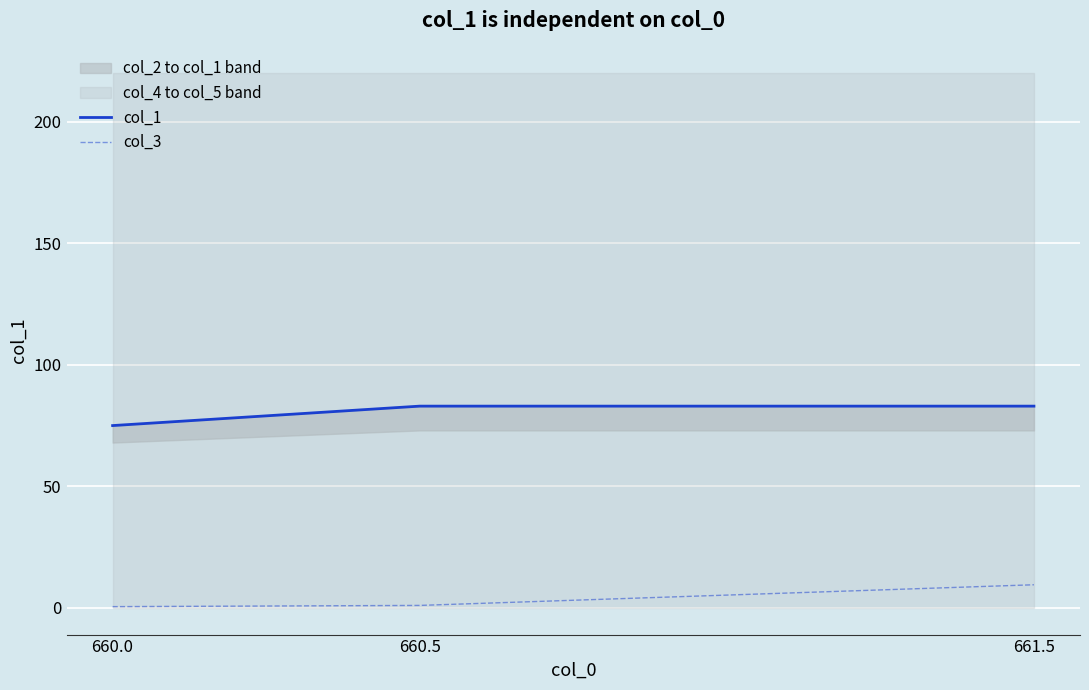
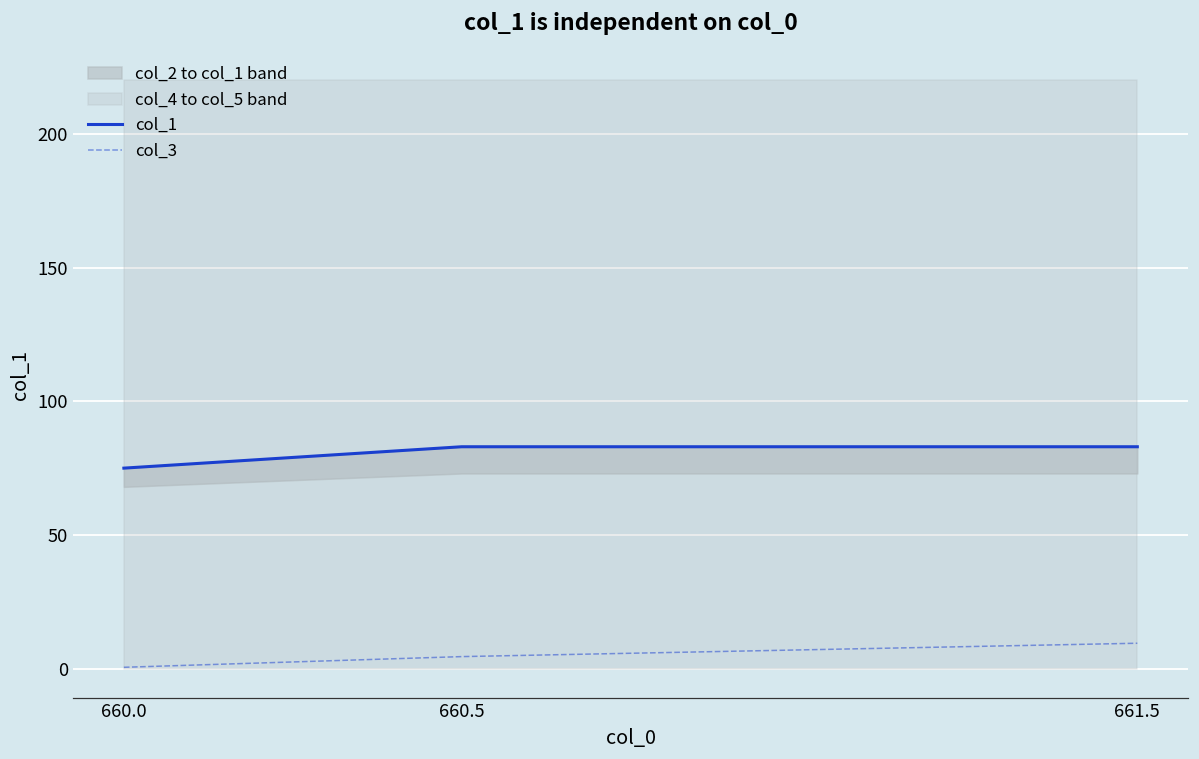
col_3, 660.5: 1 -> 5
